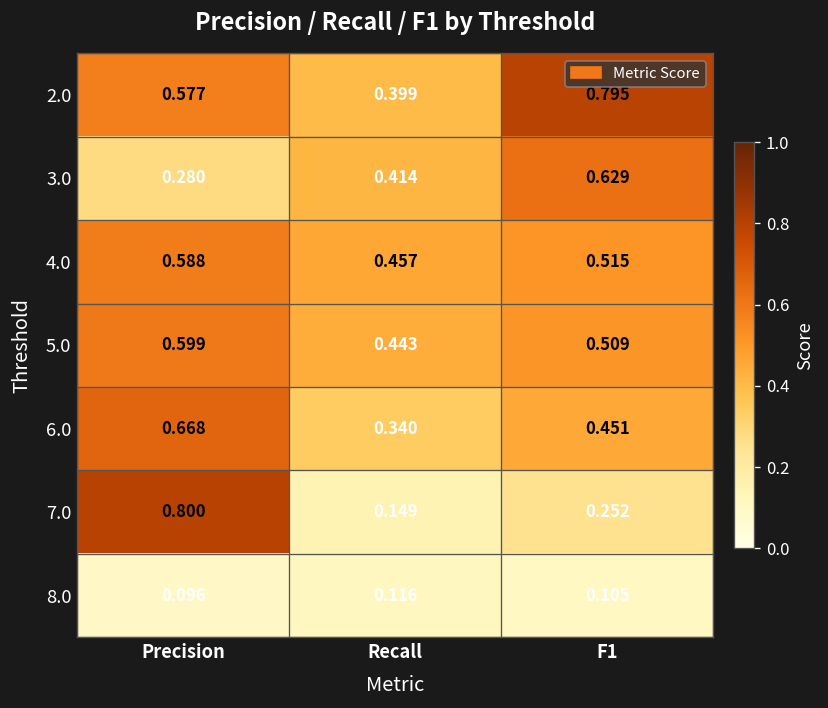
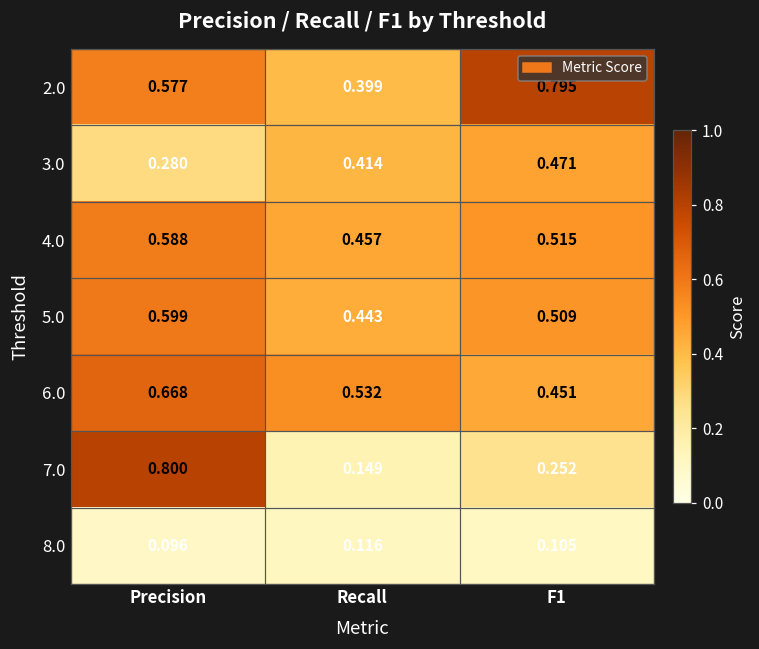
3.0, F1: 0.629 -> 0.471
6.0, Recall: 0.340 -> 0.532
